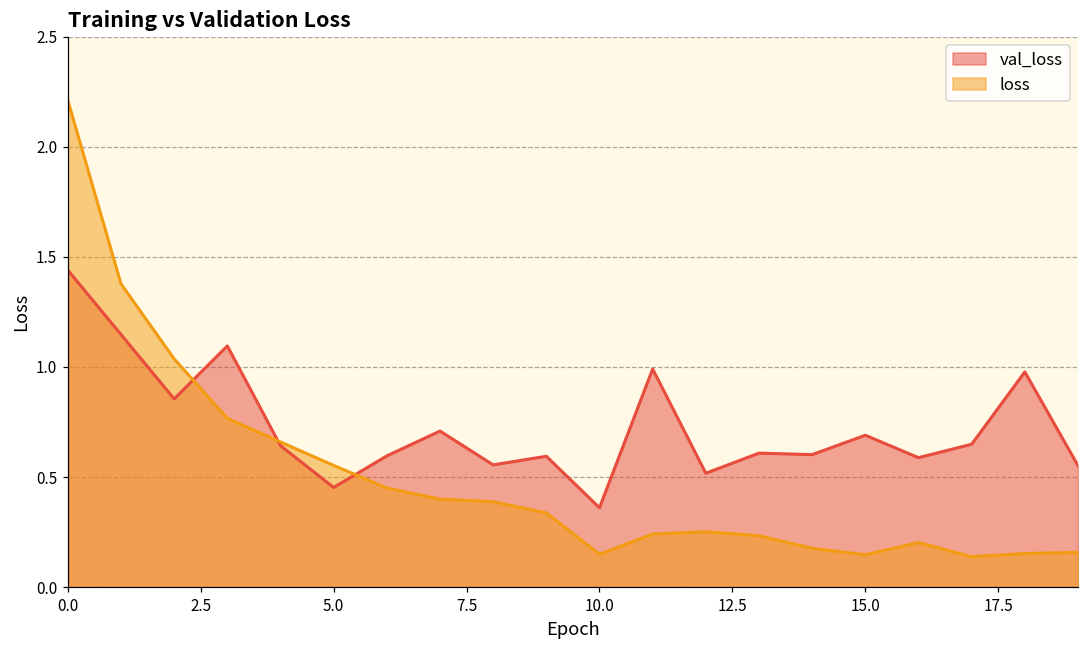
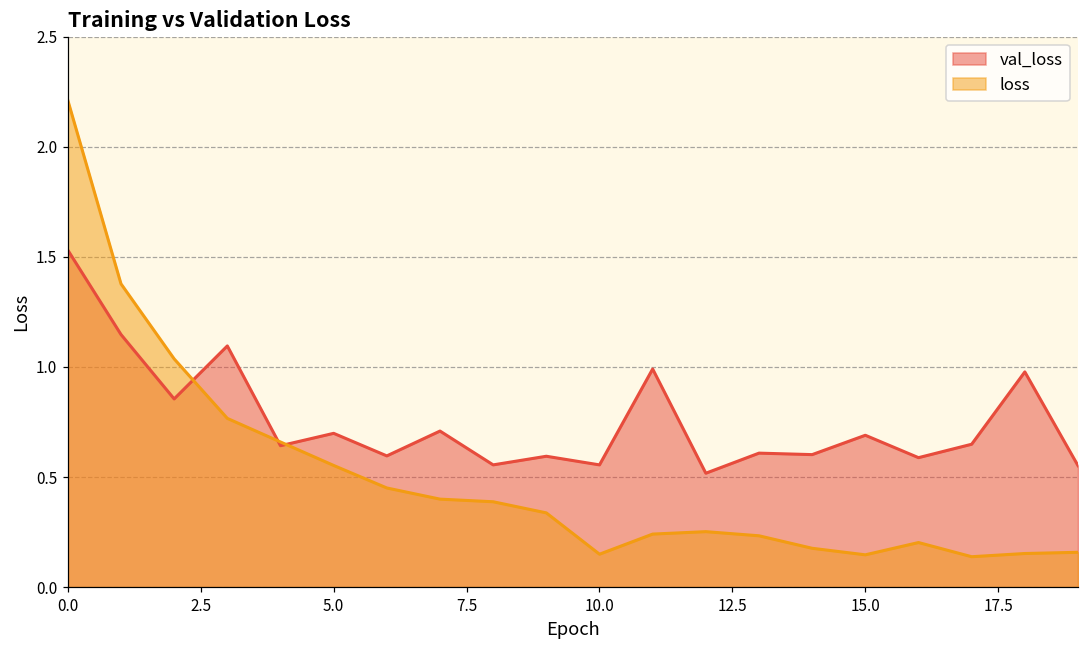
val_loss, 0.0: 1.44 -> 1.53
val_loss, 5.0: 0.45 -> 0.70
val_loss, 10.0: 0.36 -> 0.56
